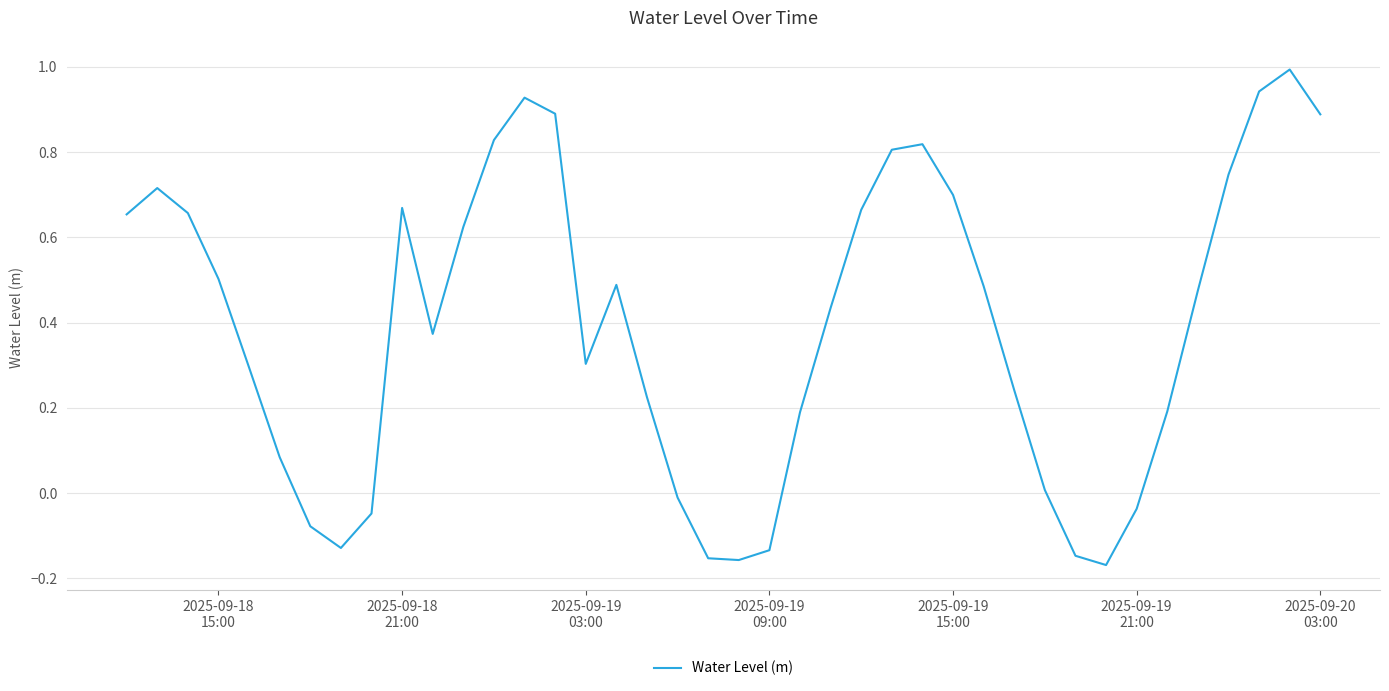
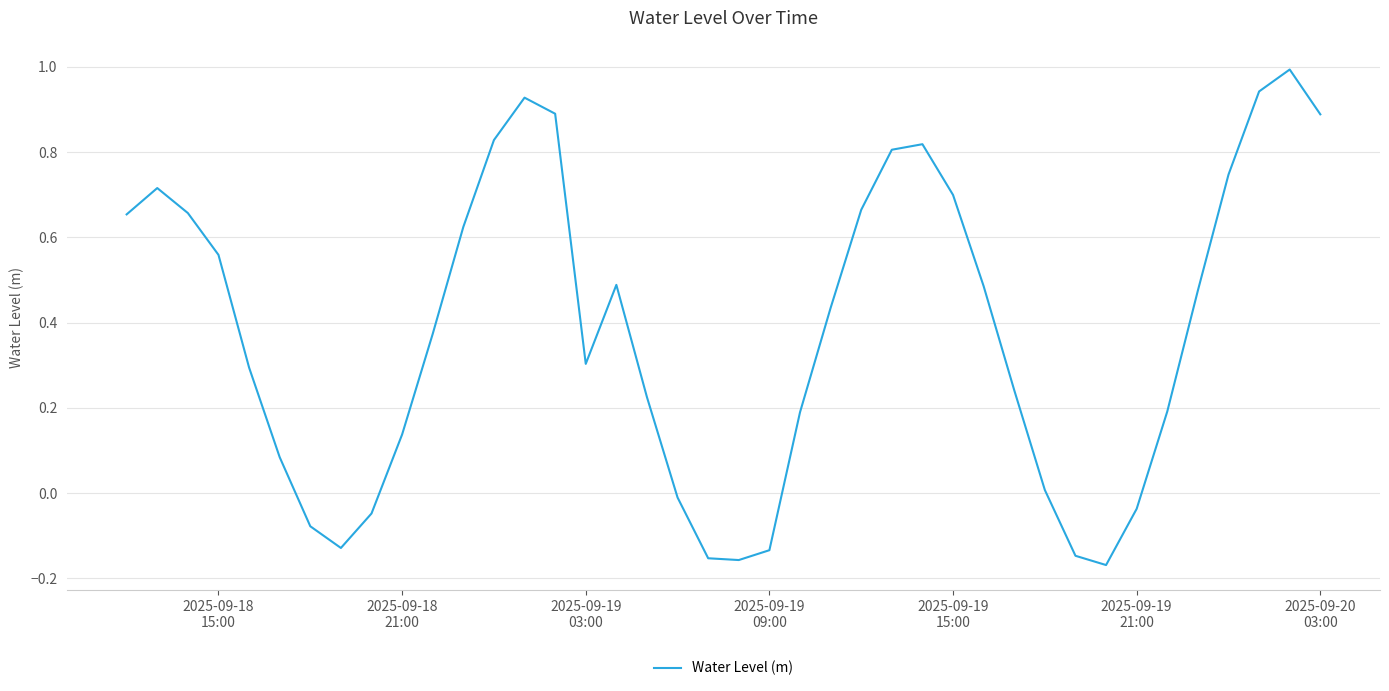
2025-09-18 15:00: 0.50 -> 0.56
2025-09-18 21:00: 0.67 -> 0.14
